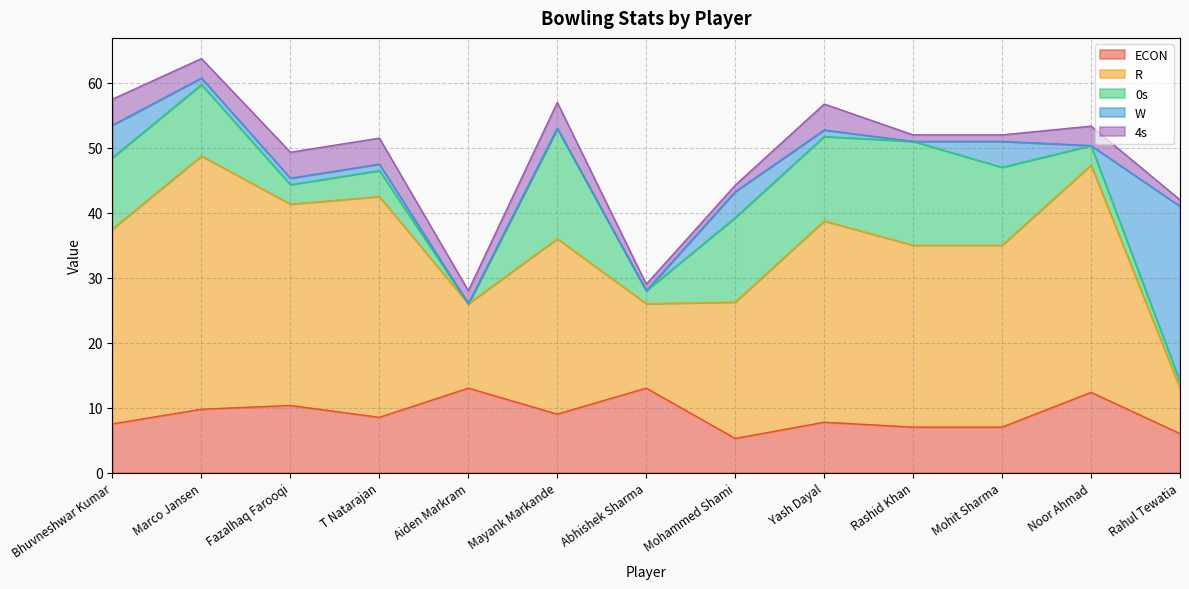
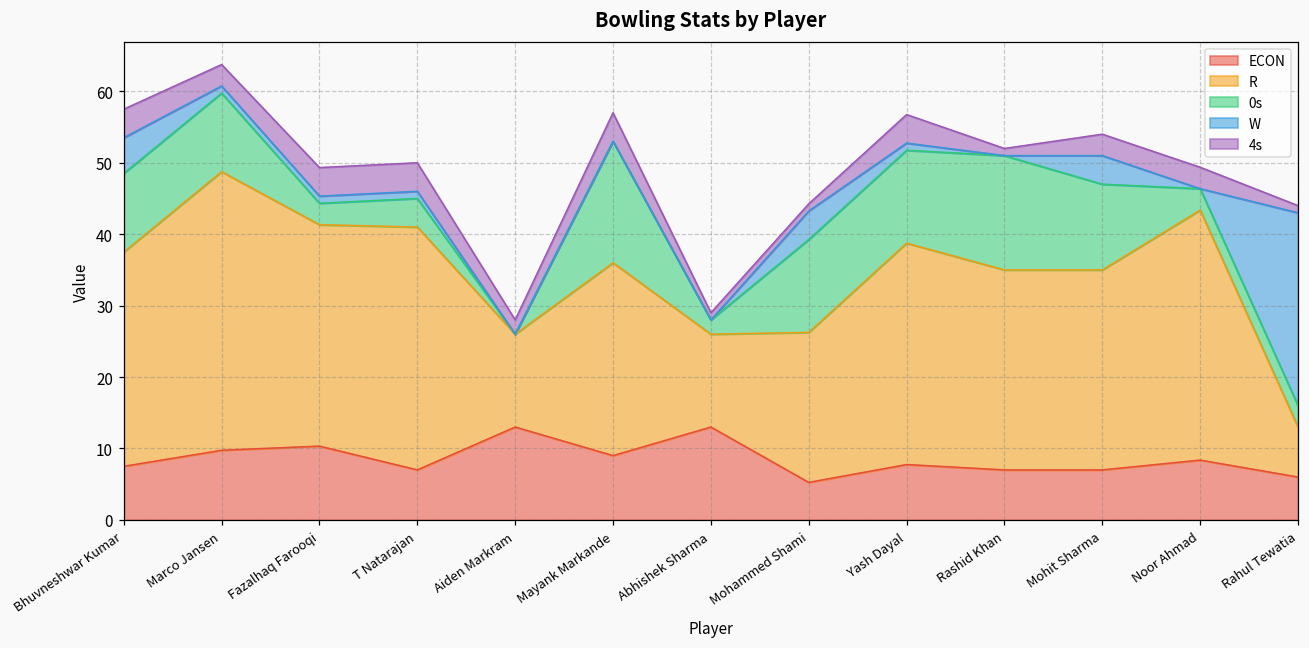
ECON, T Natarajan: 9 -> 7
4s, Mohit Sharma: 1 -> 3
ECON, Noor Ahmad: 12 -> 8
0s, Rahul Tewatia: 1 -> 3
